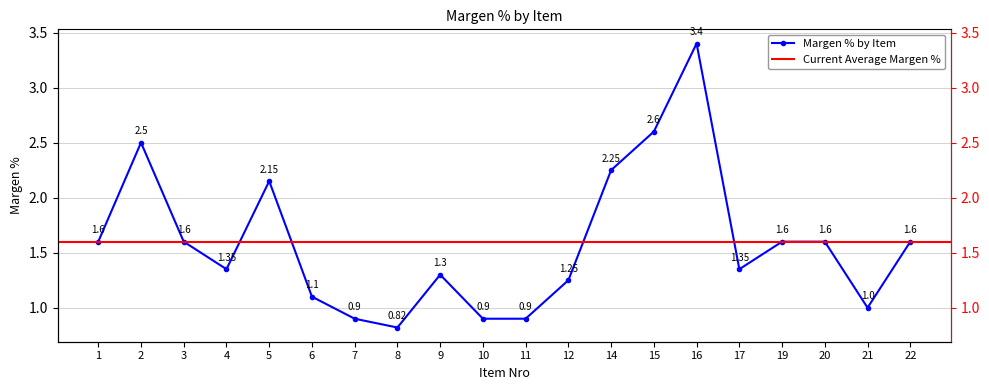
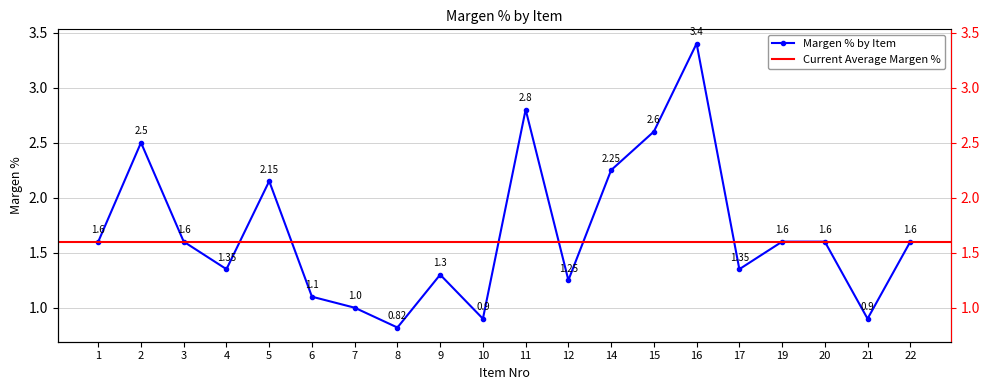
7: 0.9 -> 1.0
11: 0.9 -> 2.8
21: 1.0 -> 0.9
